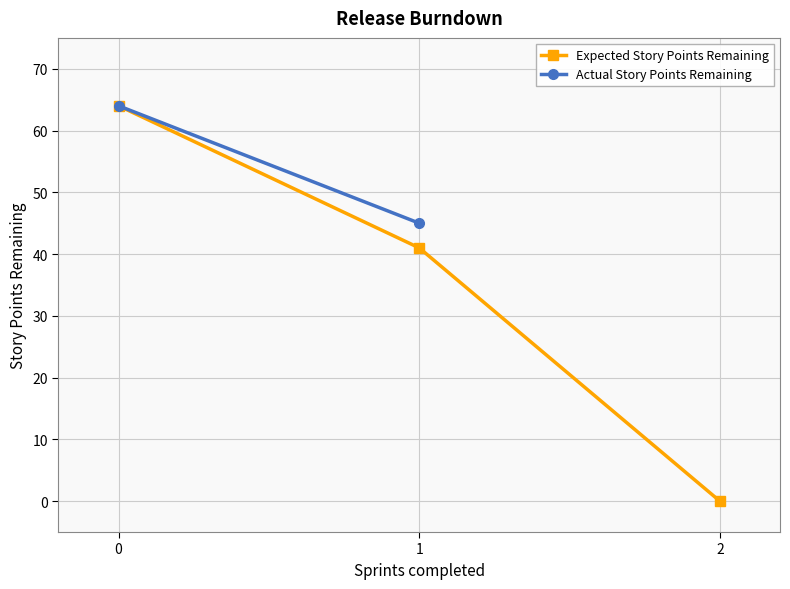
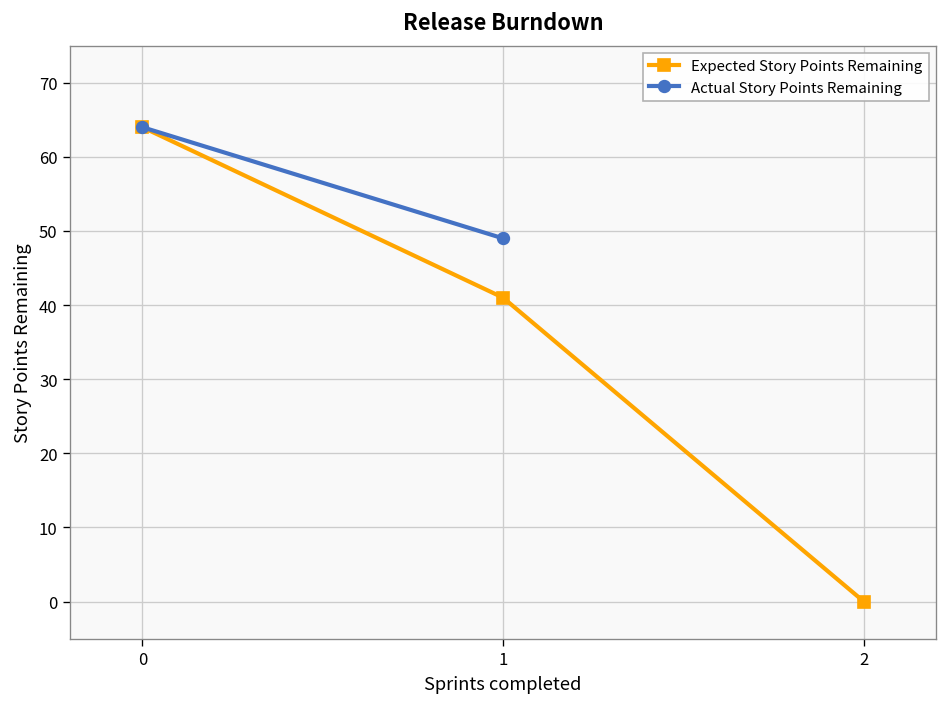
Actual Story Points Remaining, 1: 45 -> 49
